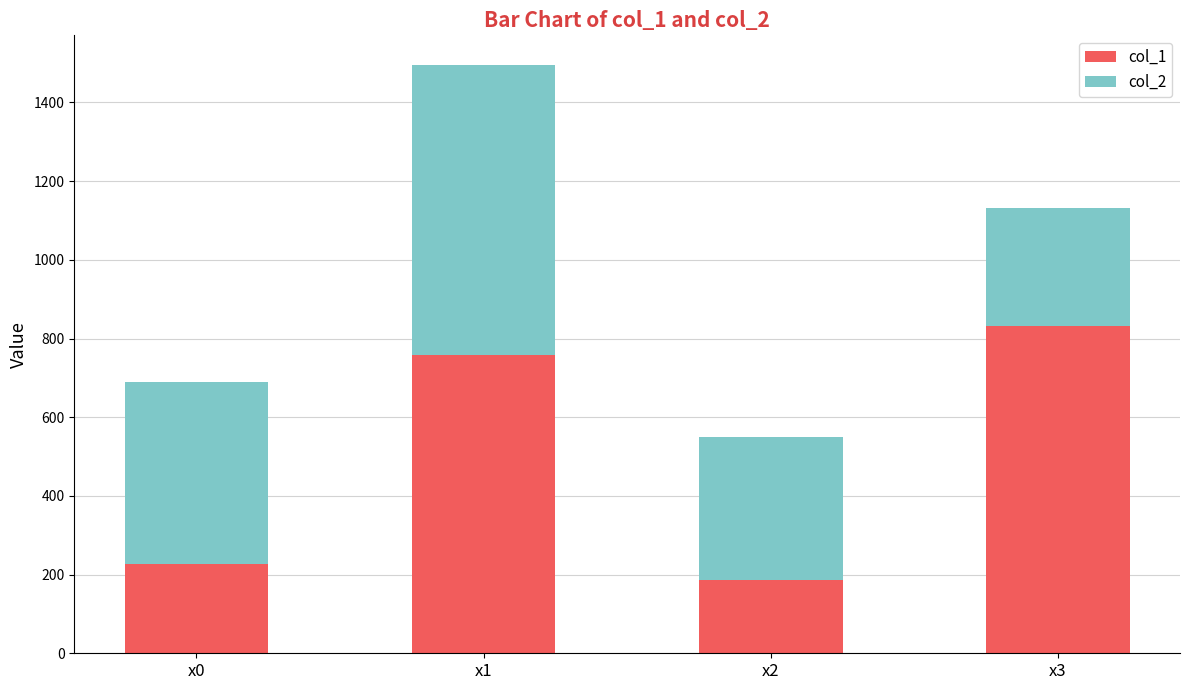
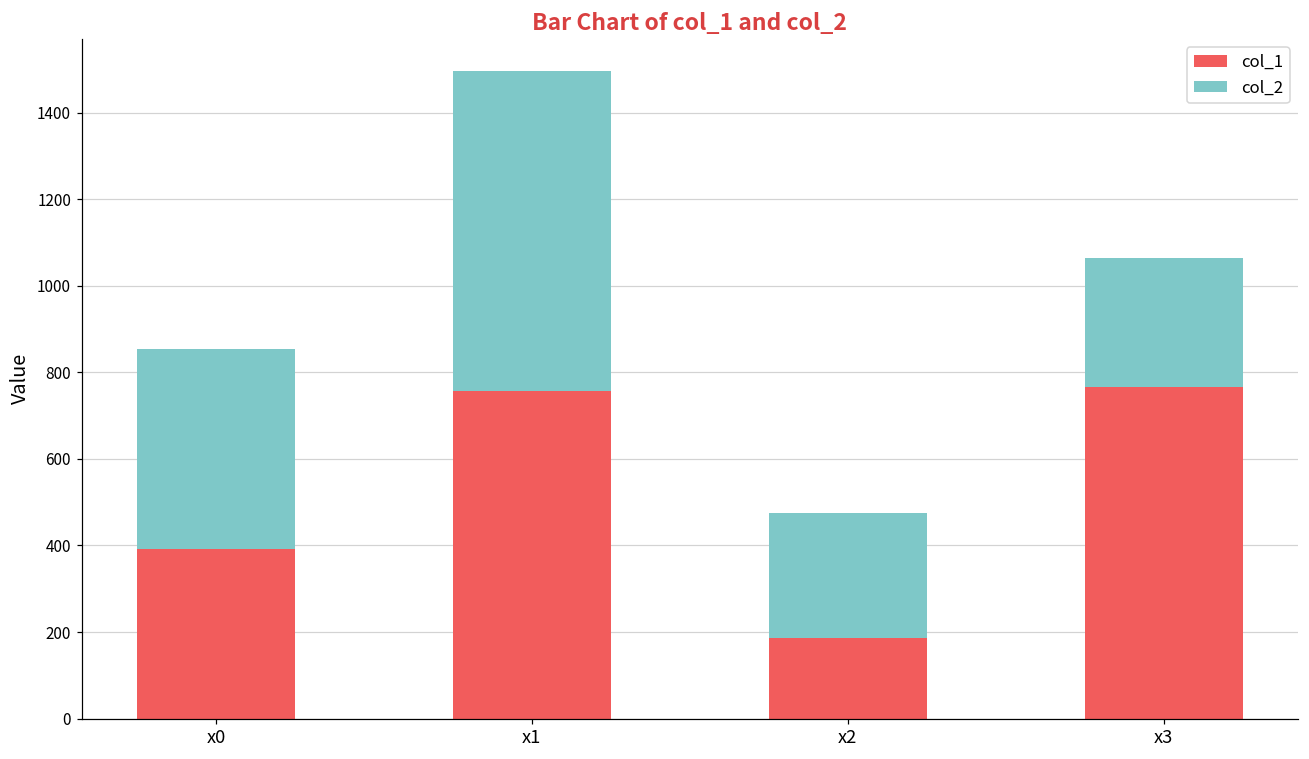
col_1, x0: 230 -> 390
col_2, x2: 360 -> 290
col_1, x3: 830 -> 770
